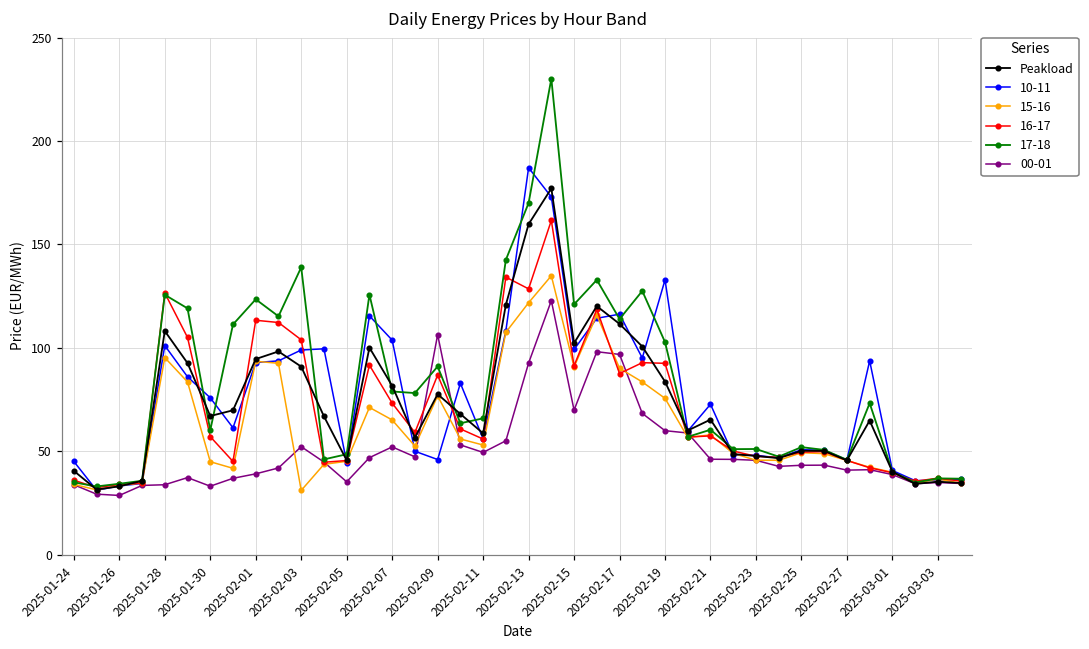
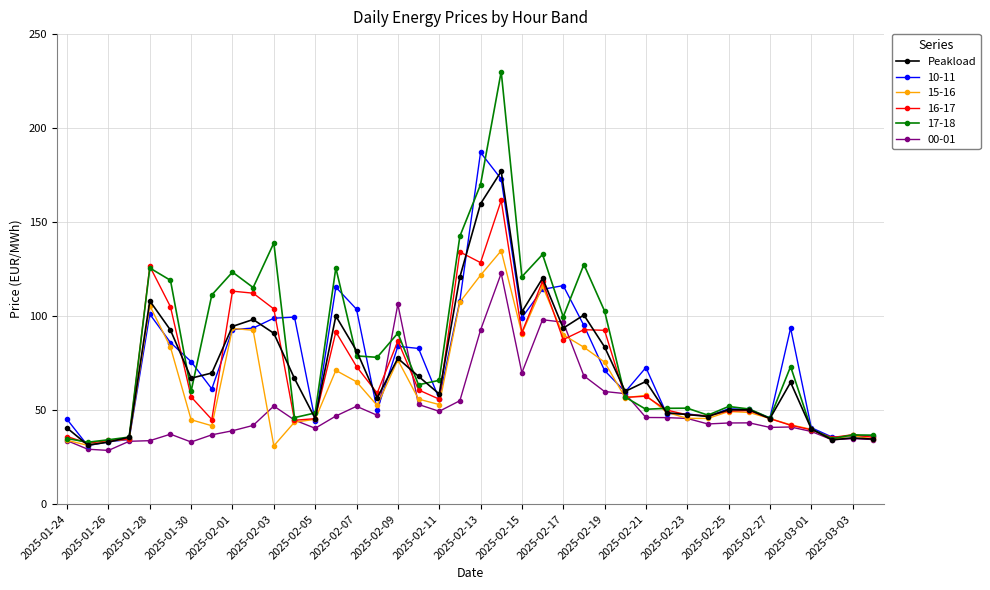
15-16, 2025-01-28: 95 -> 106
00-01, 2025-02-05: 35 -> 40
10-11, 2025-02-09: 46 -> 84
Peakload, 2025-02-17: 112 -> 94
17-18, 2025-02-17: 114 -> 100
10-11, 2025-02-19: 133 -> 71
17-18, 2025-02-21: 60 -> 50
